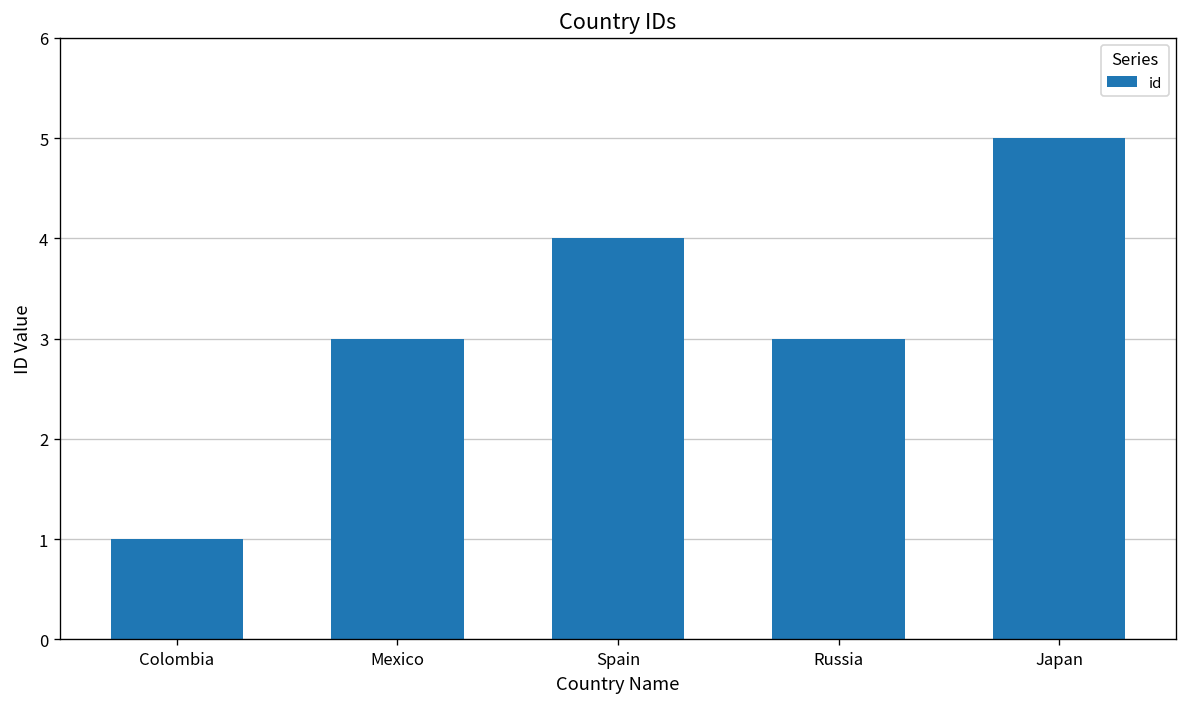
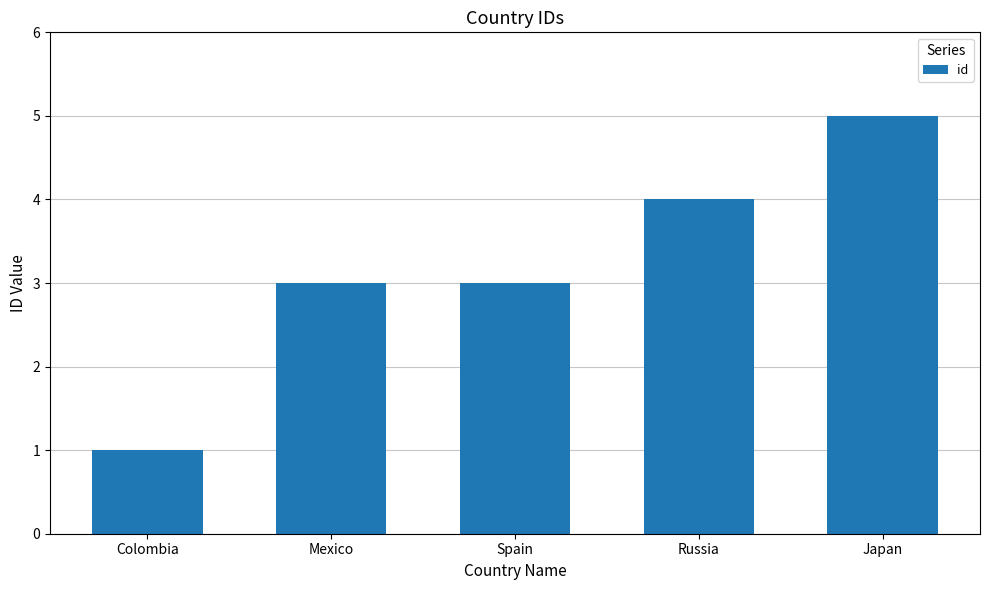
Spain: 4 -> 3
Russia: 3 -> 4
